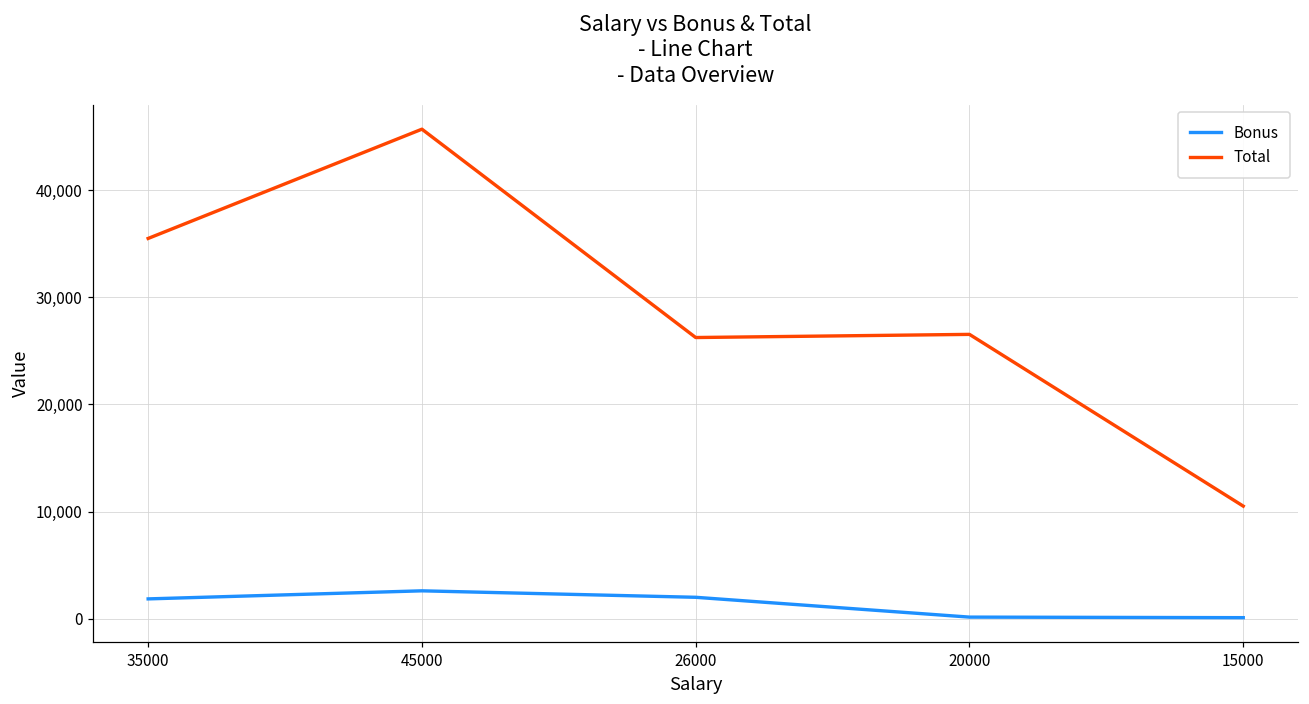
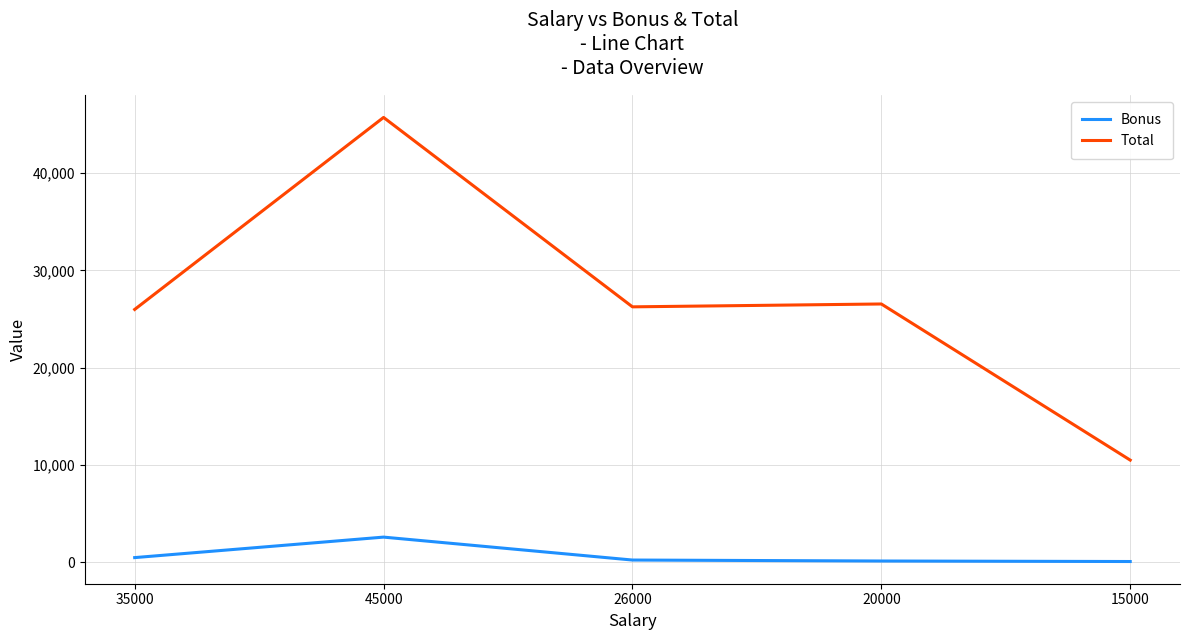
Bonus, 35000: 2,000 -> 1,000
Total, 35000: 36,000 -> 26,000
Bonus, 26000: 2,000 -> 0
